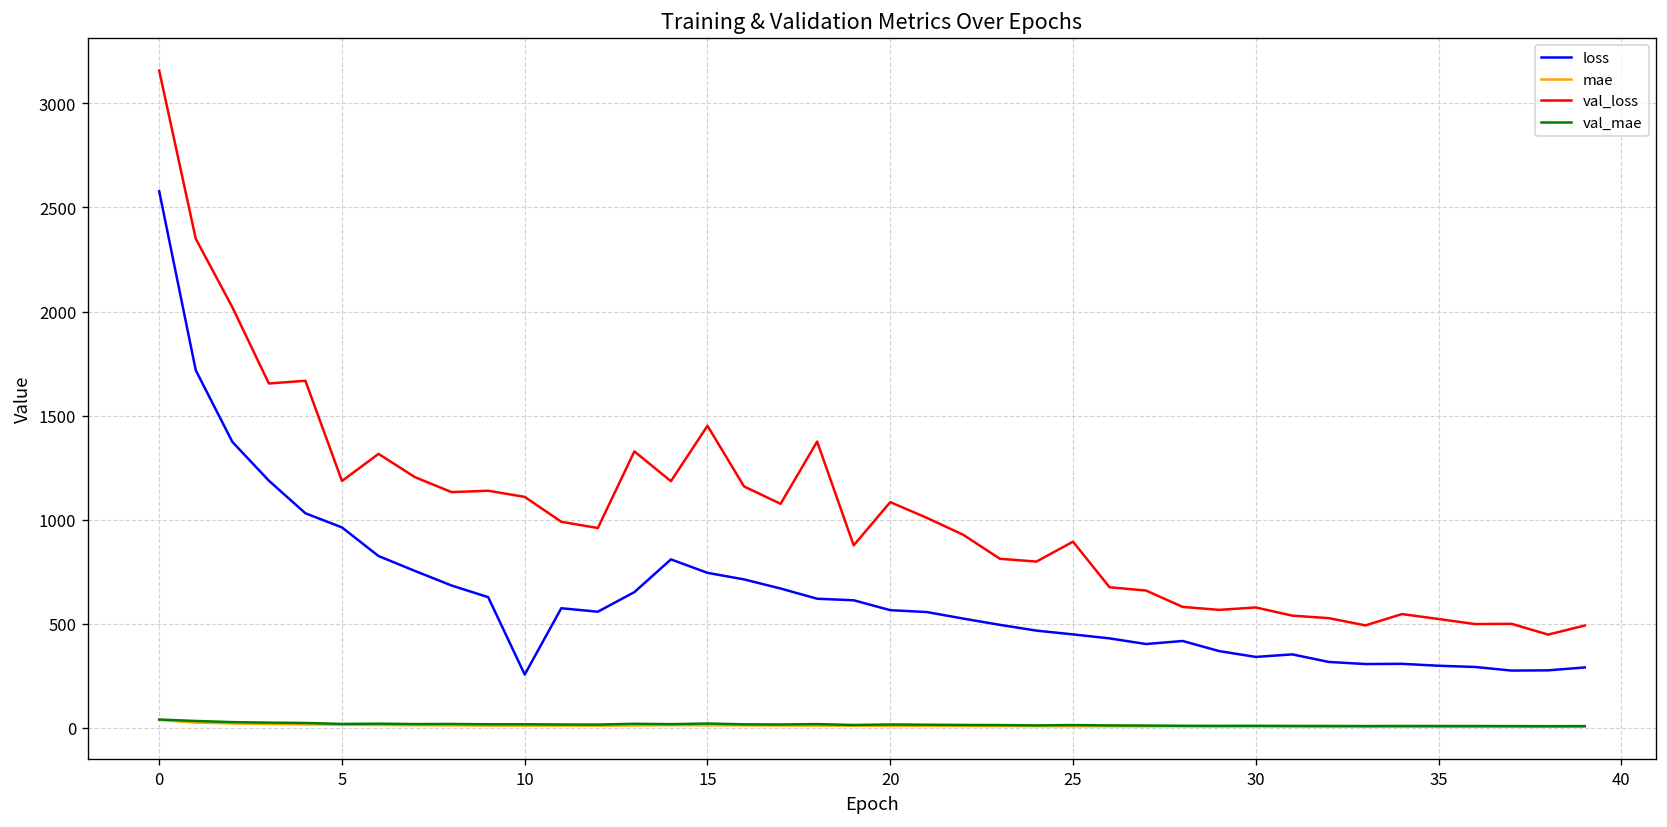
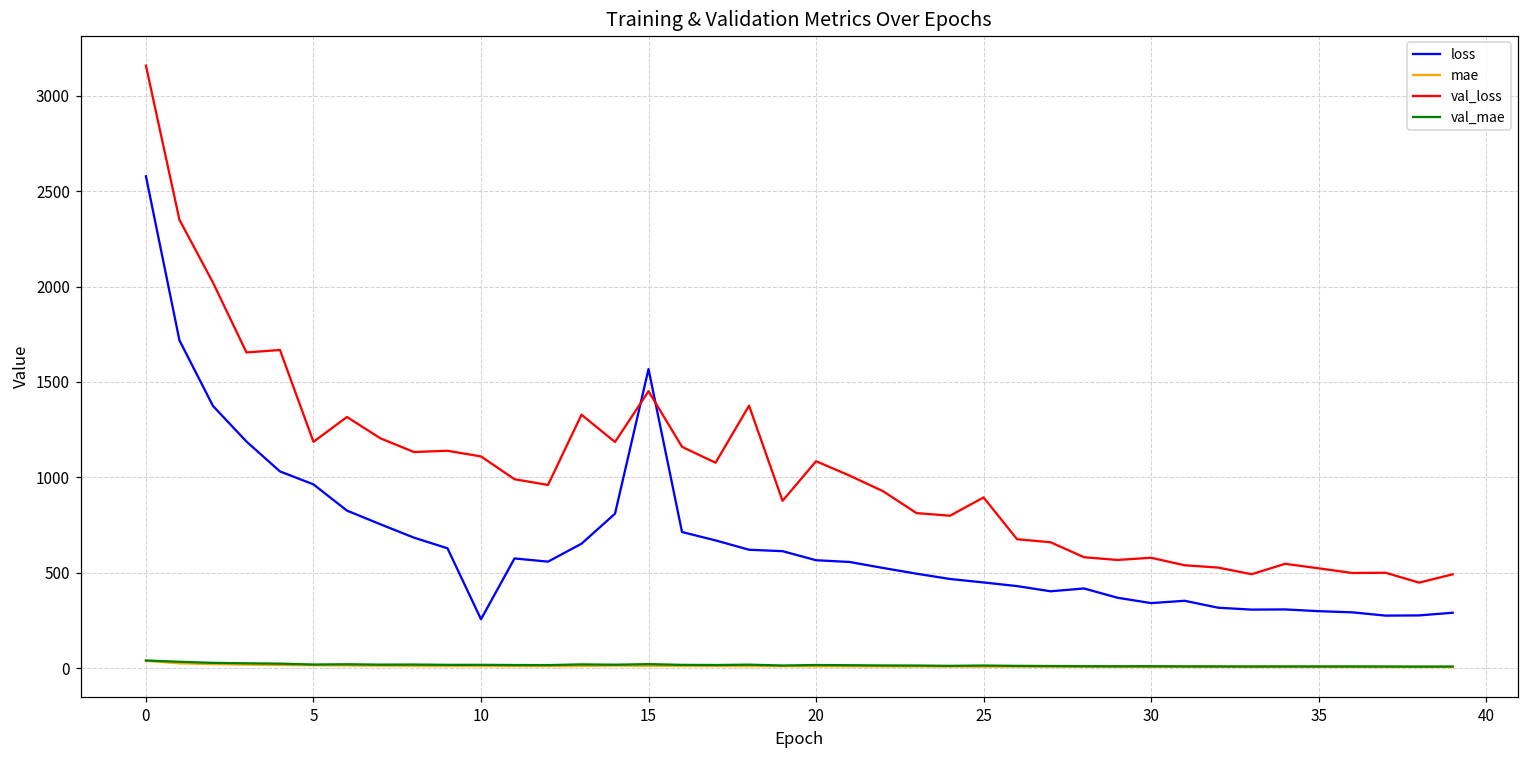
loss, 15: 750 -> 1570
